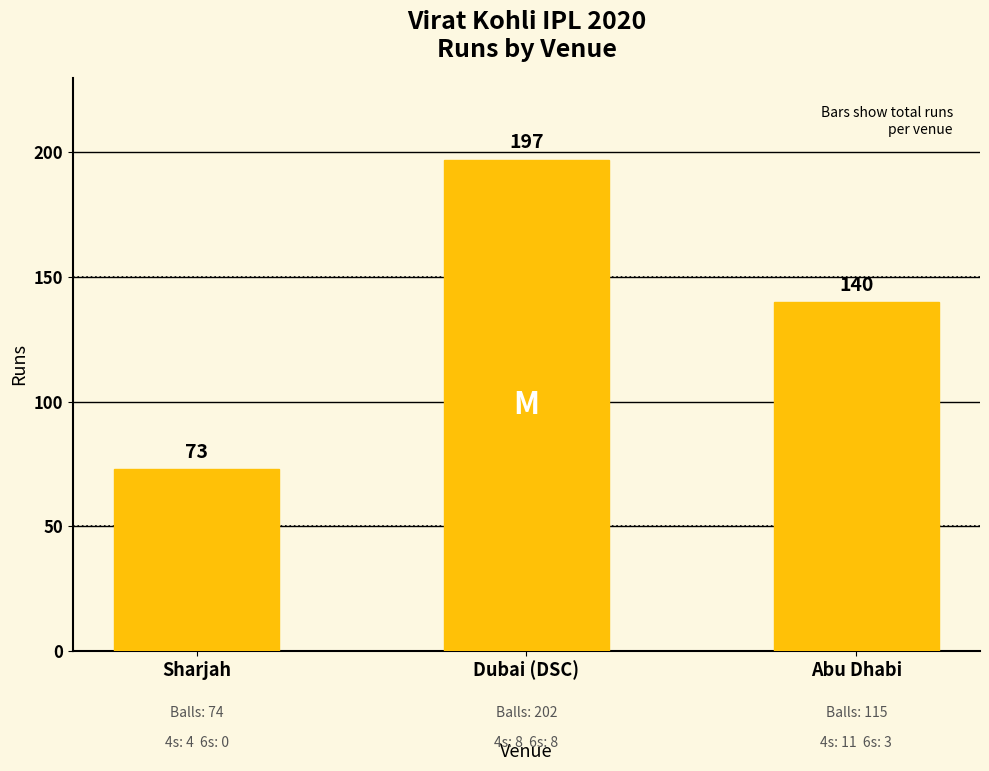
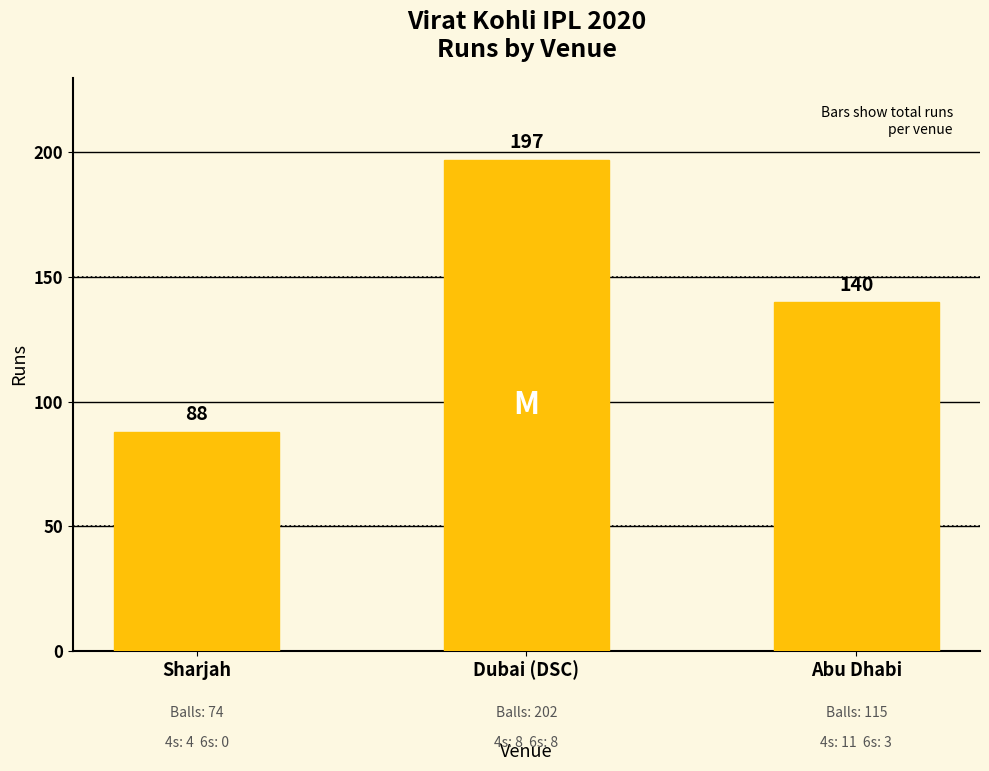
Sharjah: 73 -> 88
